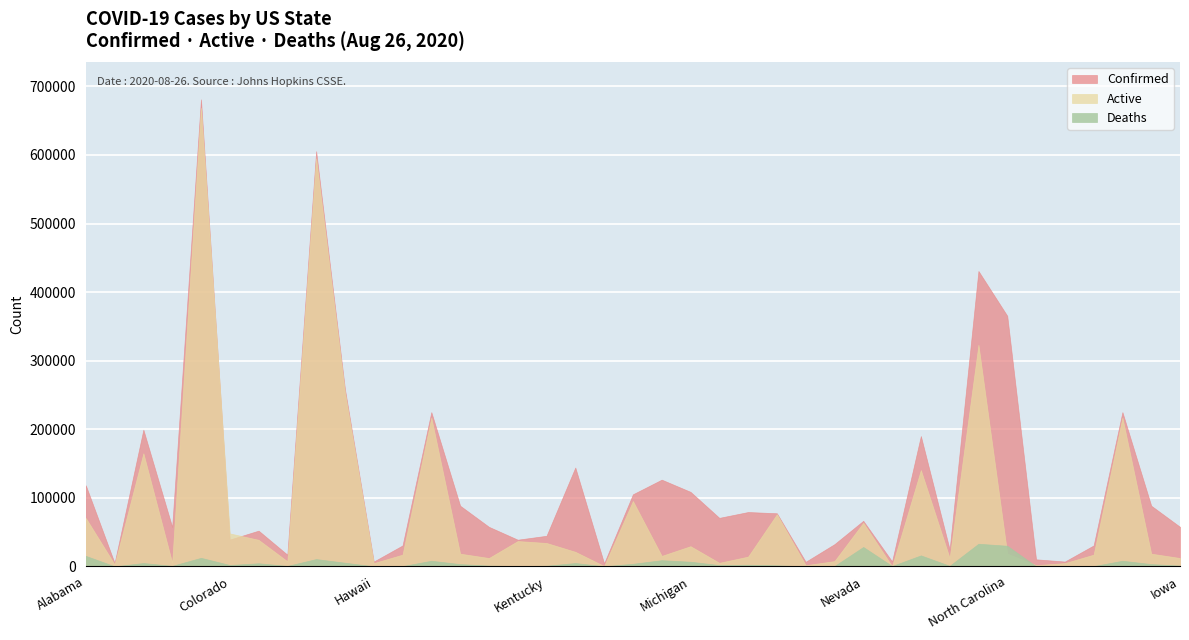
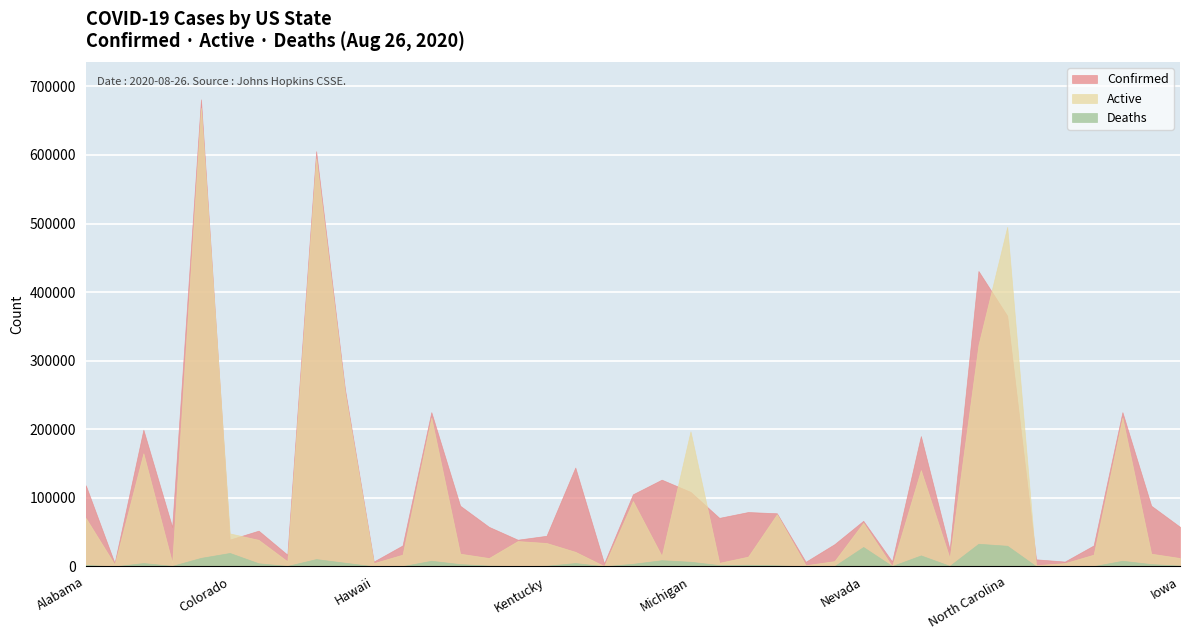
Deaths, Alabama: 20000 -> 0
Deaths, Colorado: 0 -> 20000
Active, Michigan: 30000 -> 200000
Active, North Carolina: 20000 -> 500000
